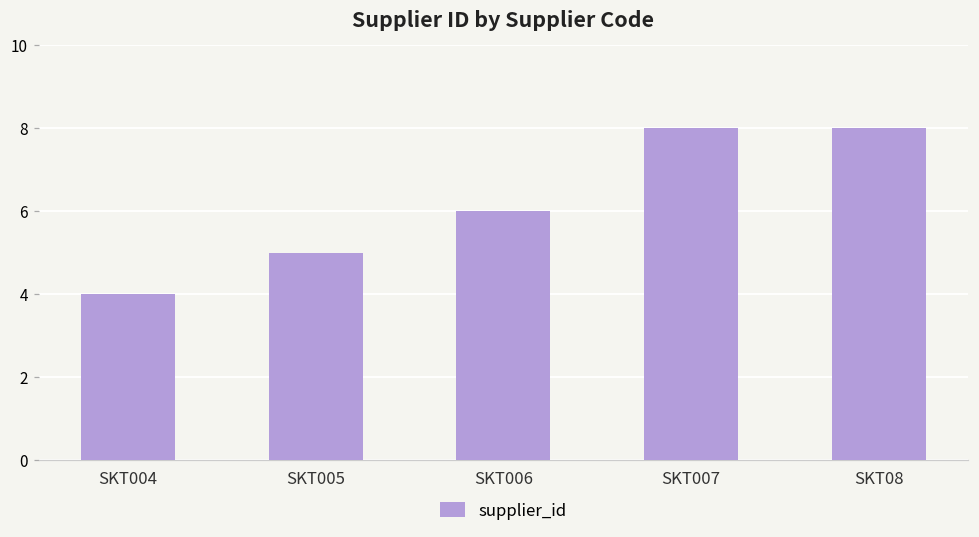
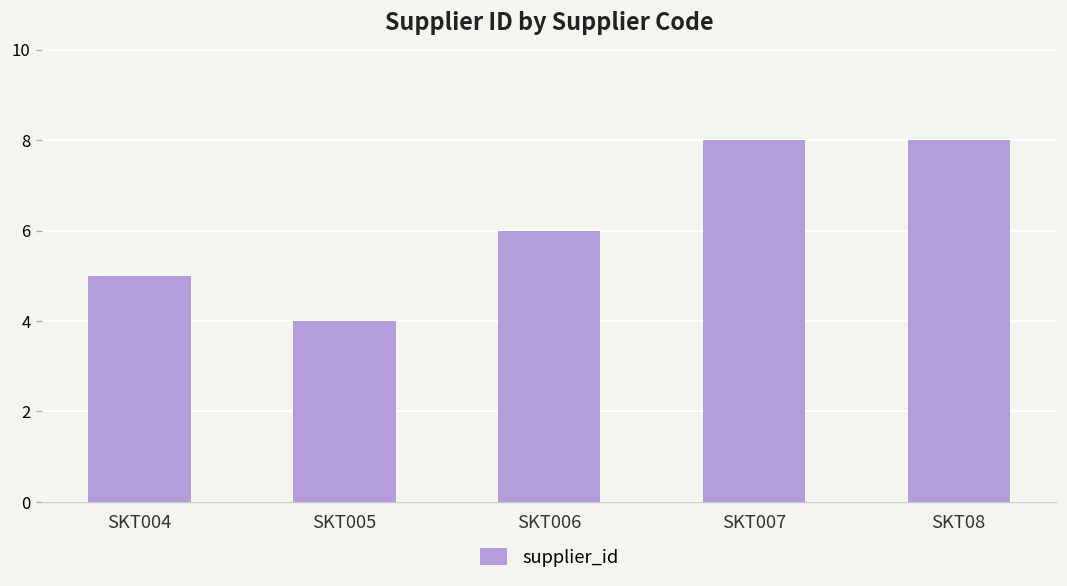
SKT004: 4 -> 5
SKT005: 5 -> 4
